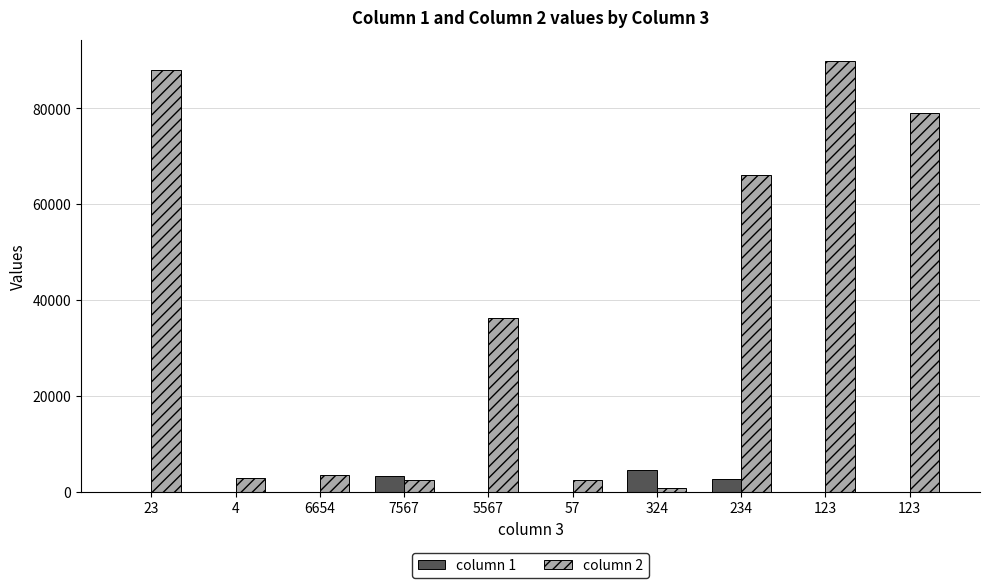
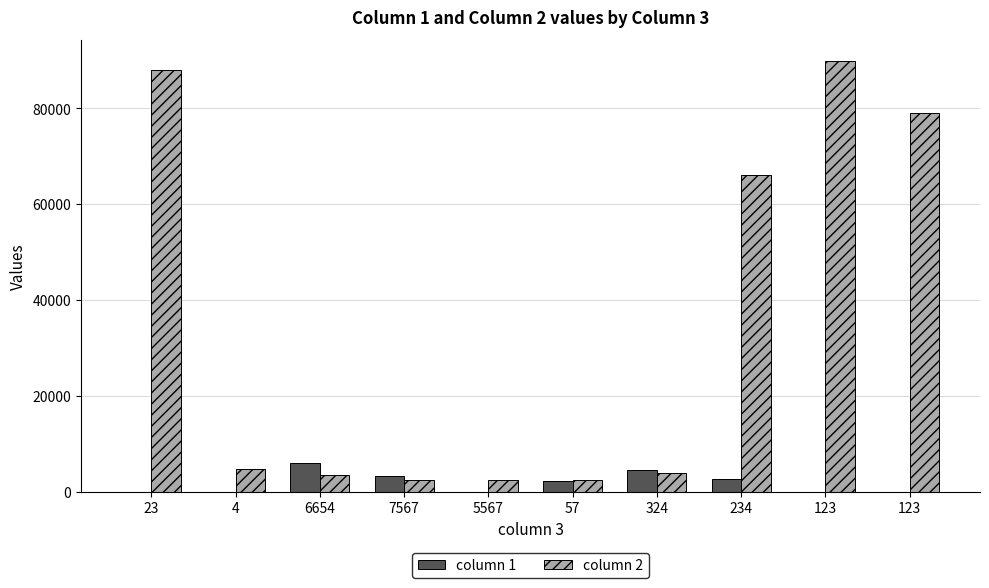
column 2, 4: 3000 -> 5000
column 1, 6654: 0 -> 6000
column 2, 5567: 36000 -> 2000
column 1, 57: 0 -> 2000
column 2, 324: 1000 -> 4000
